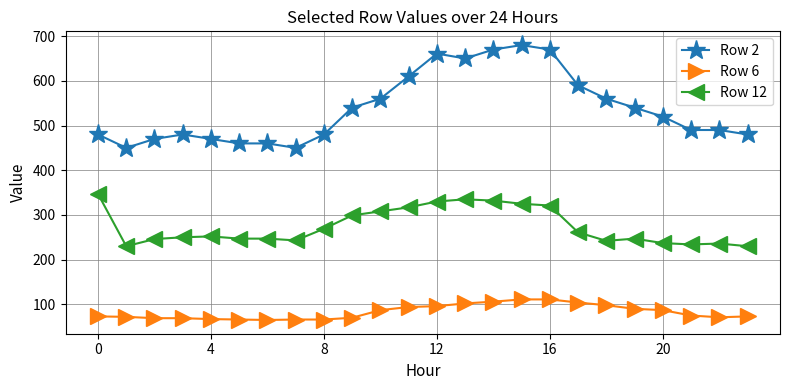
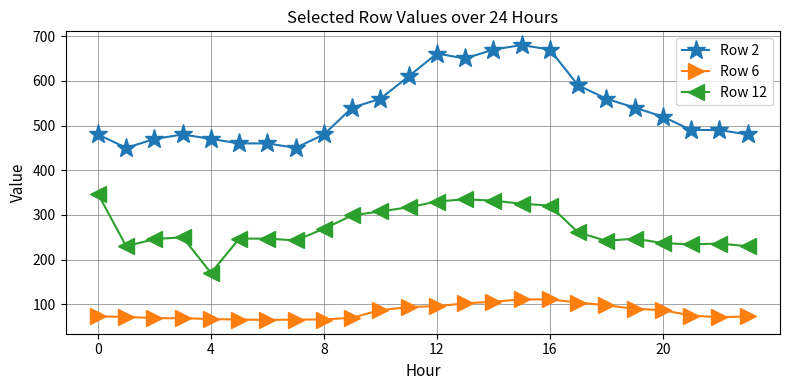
Row 12, 4: 250 -> 170
